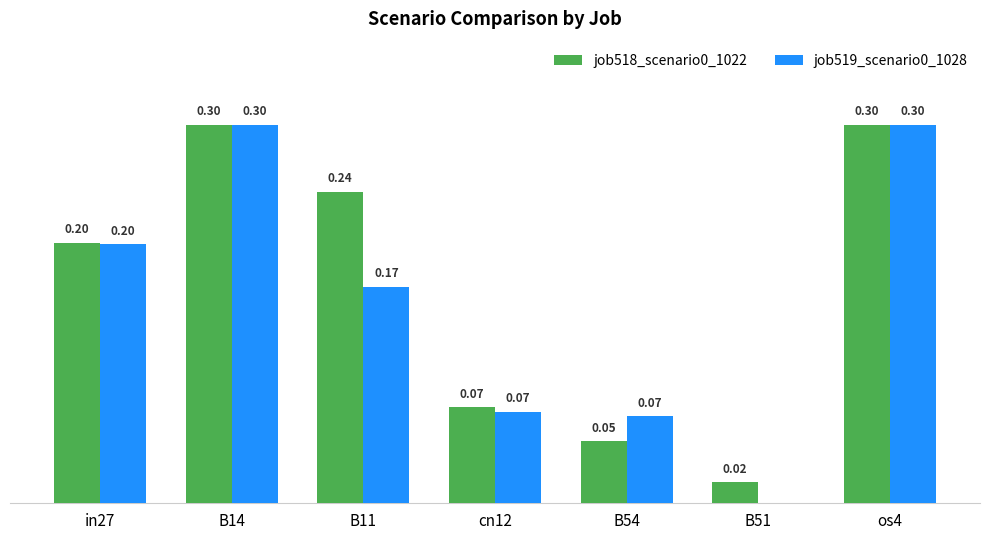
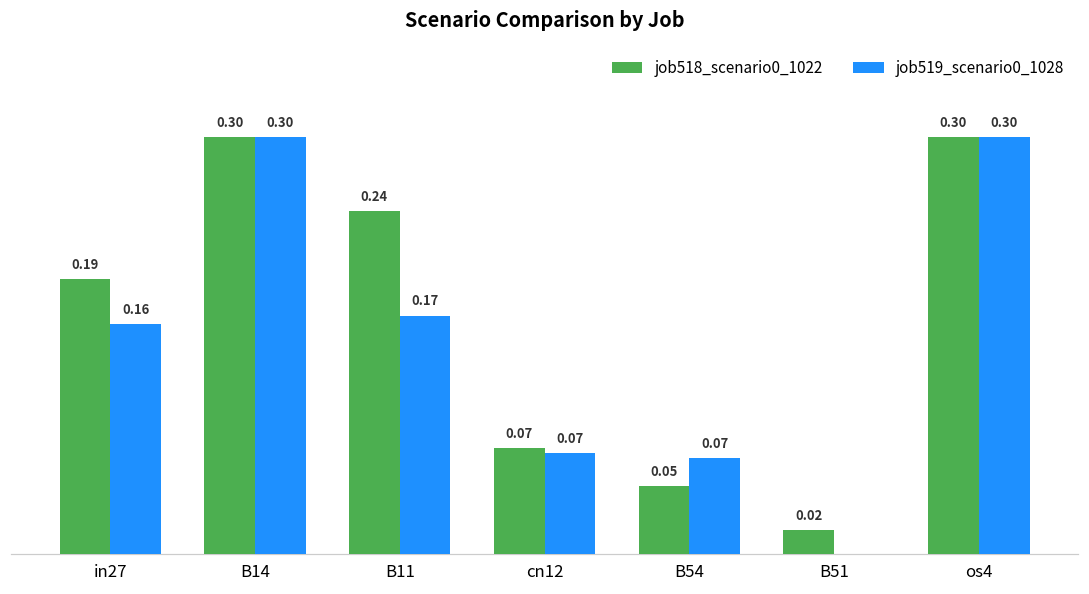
job518_scenario0_1022, in27: 0.20 -> 0.19
job519_scenario0_1028, in27: 0.20 -> 0.16
